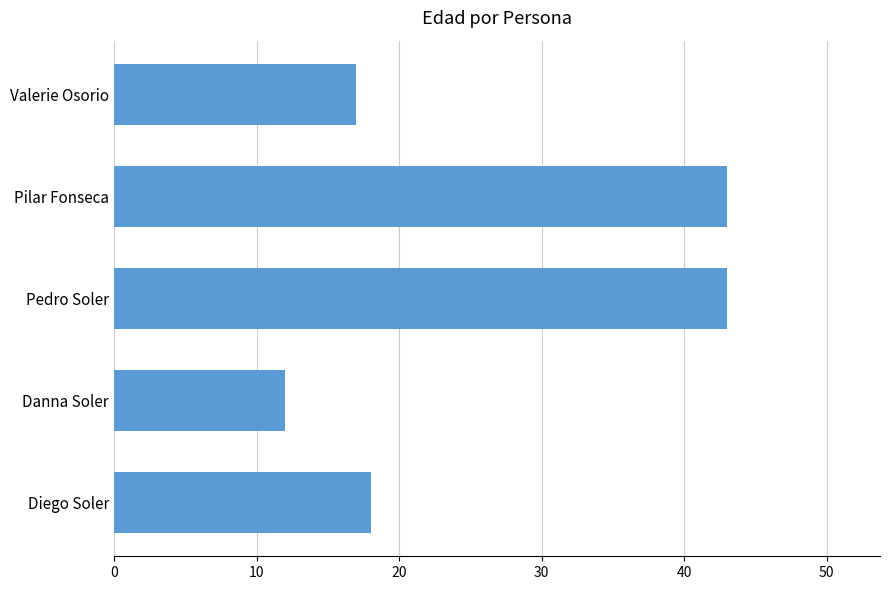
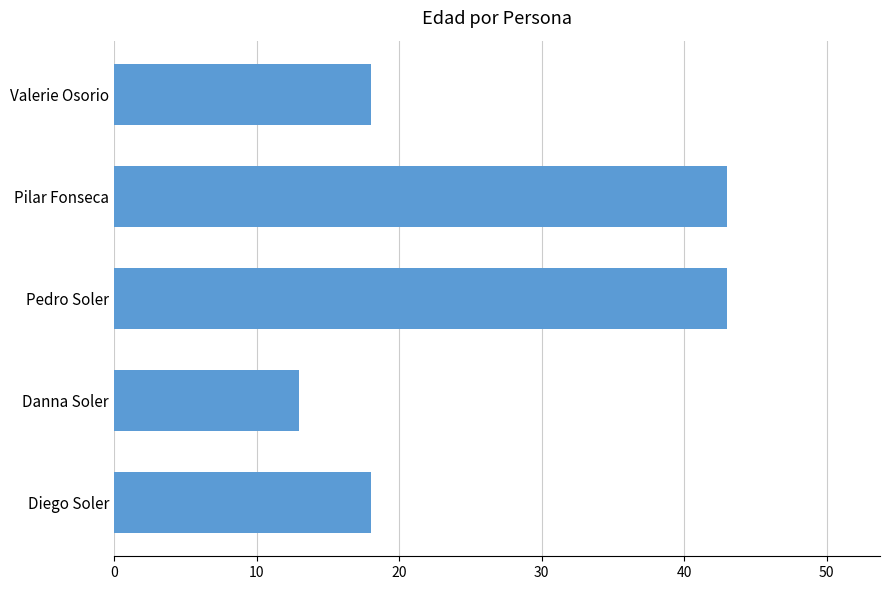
Valerie Osorio: 17 -> 18
Danna Soler: 12 -> 13
